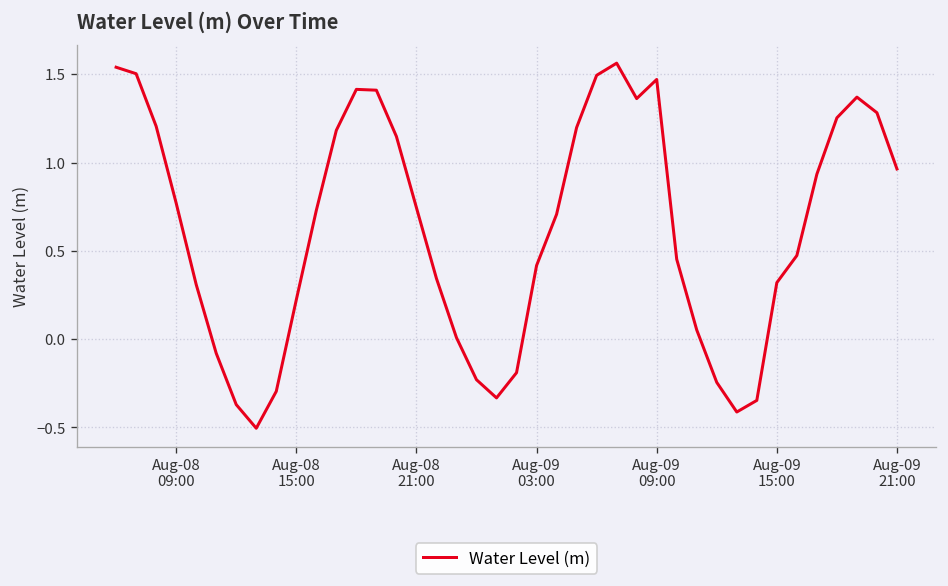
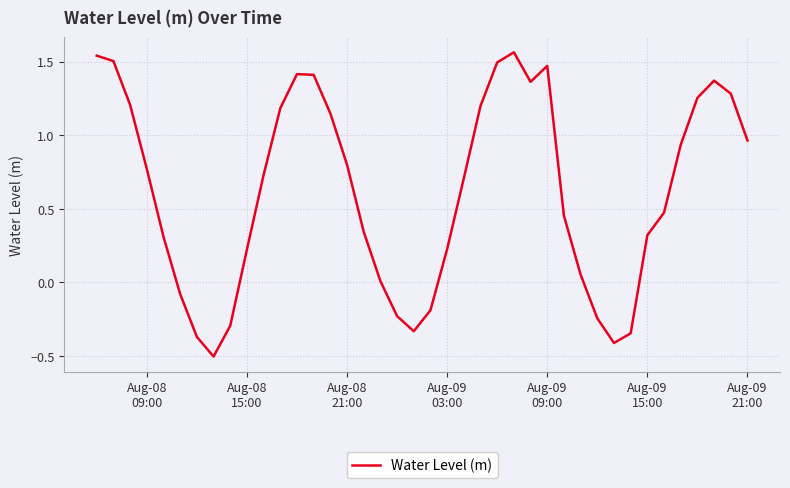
Aug-08 21:00: 0.74 -> 0.80
Aug-09 03:00: 0.42 -> 0.23
